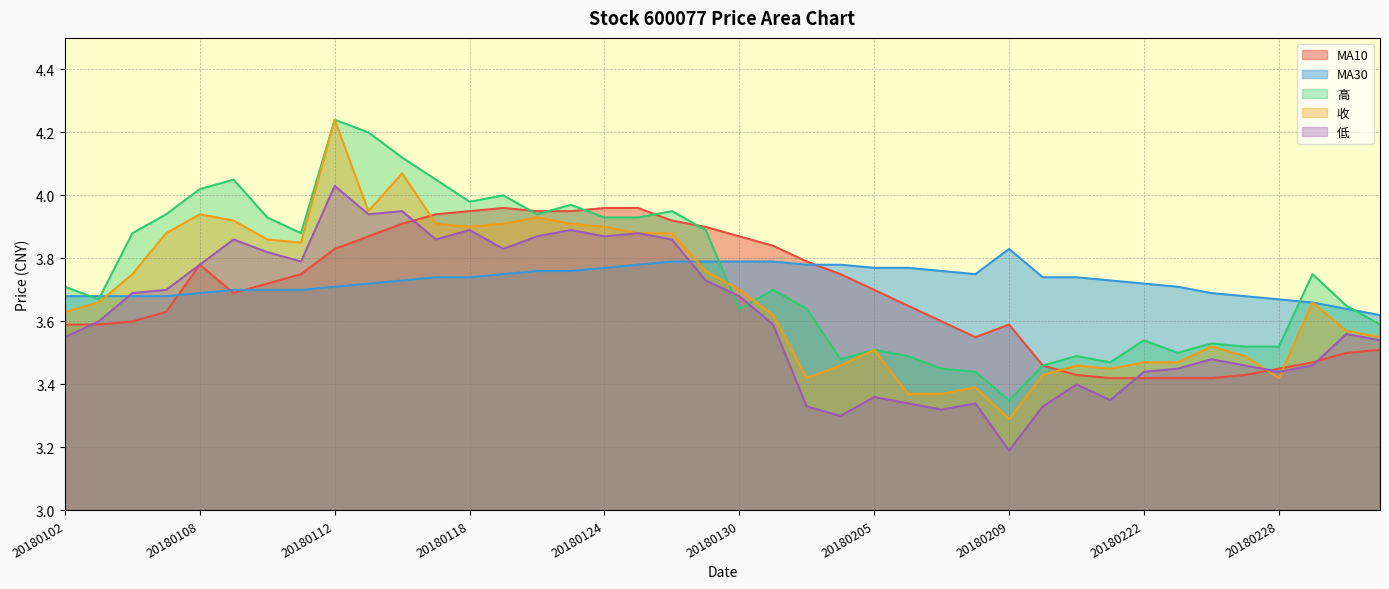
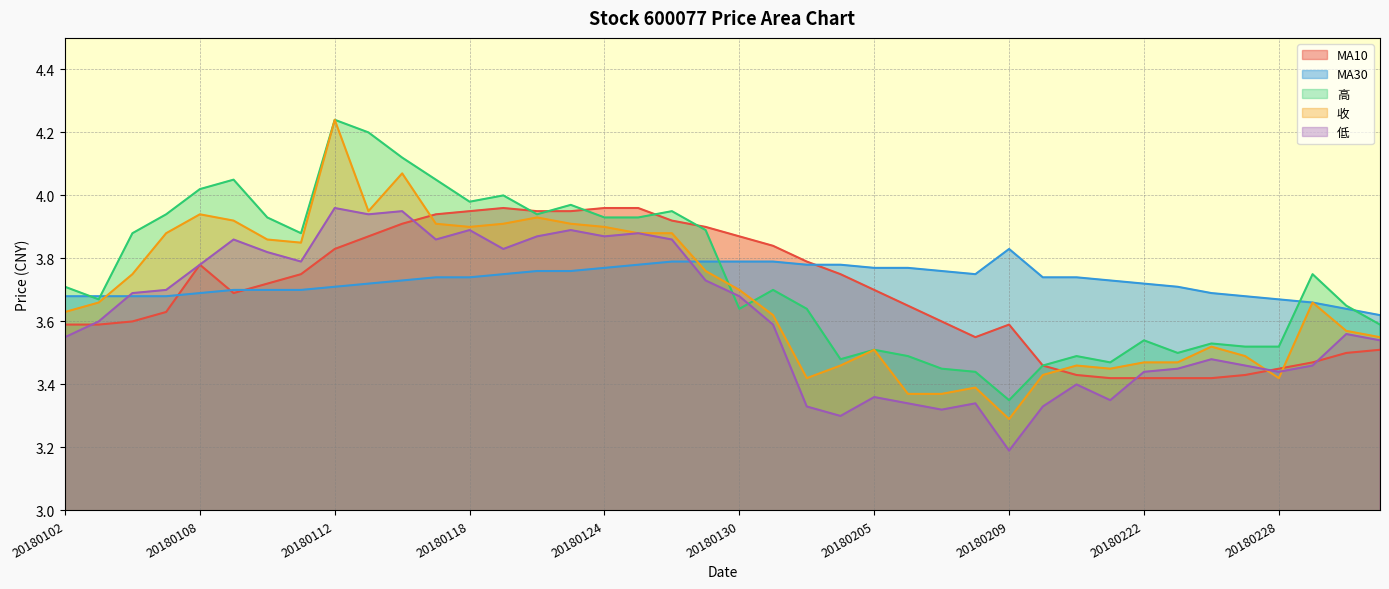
低, 20180112: 4.03 -> 3.96
